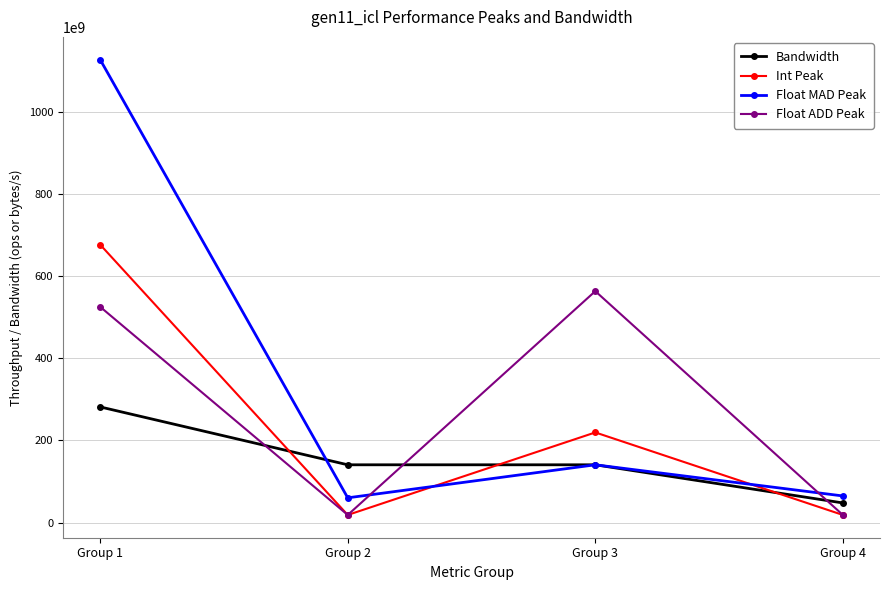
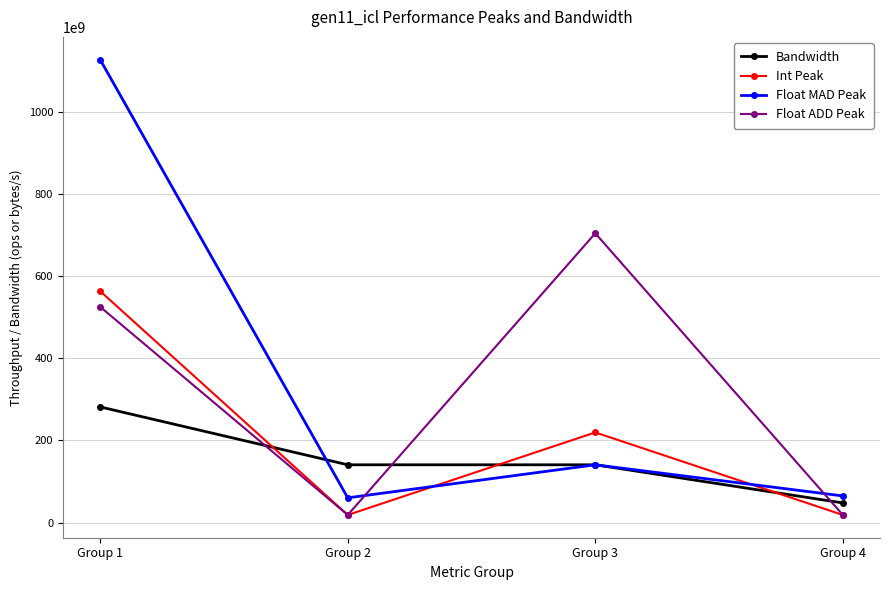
Int Peak, Group 1: 680000000000 -> 560000000000
Float ADD Peak, Group 3: 560000000000 -> 700000000000
